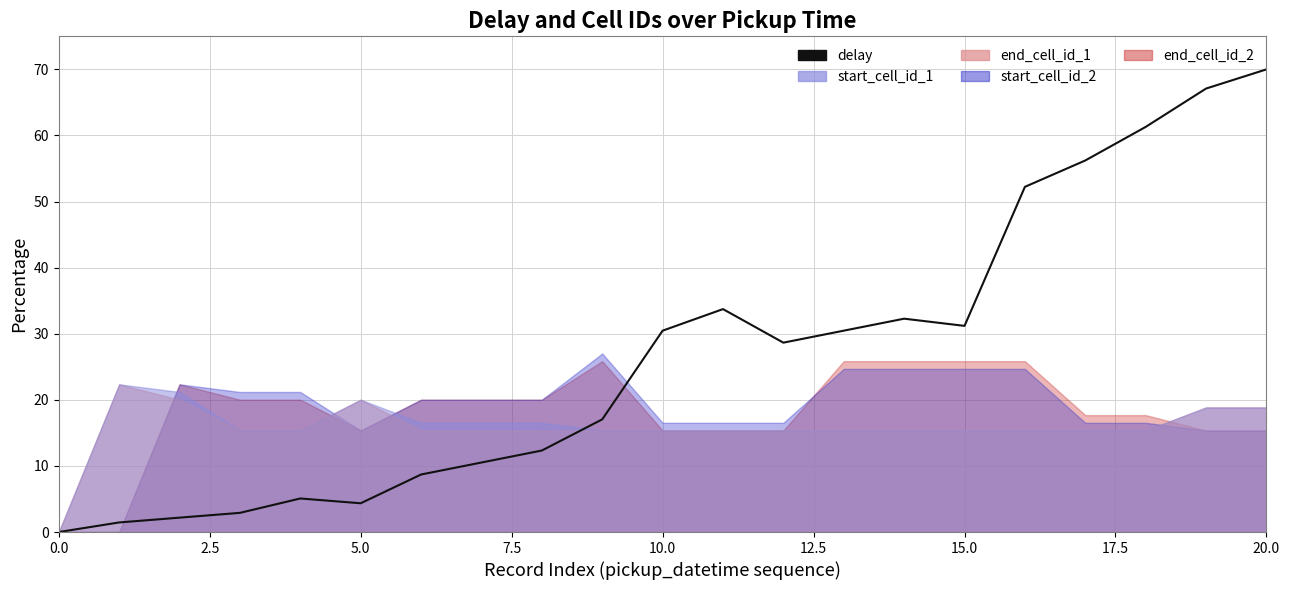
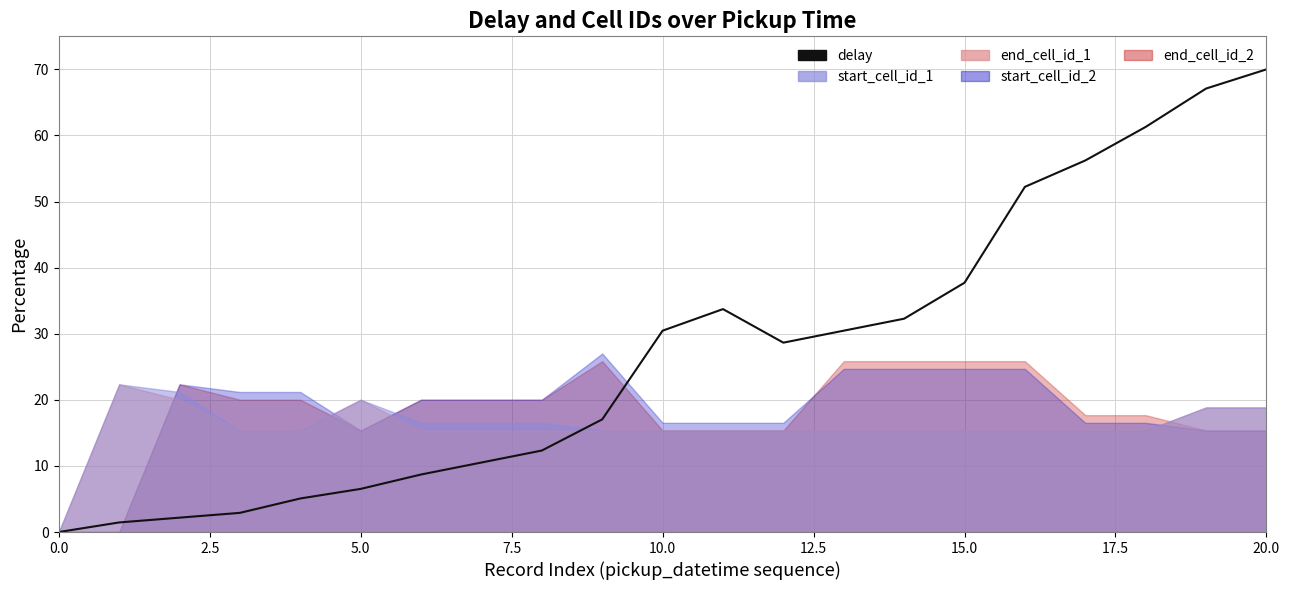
delay, 5.0: 4 -> 7
delay, 15.0: 31 -> 38
